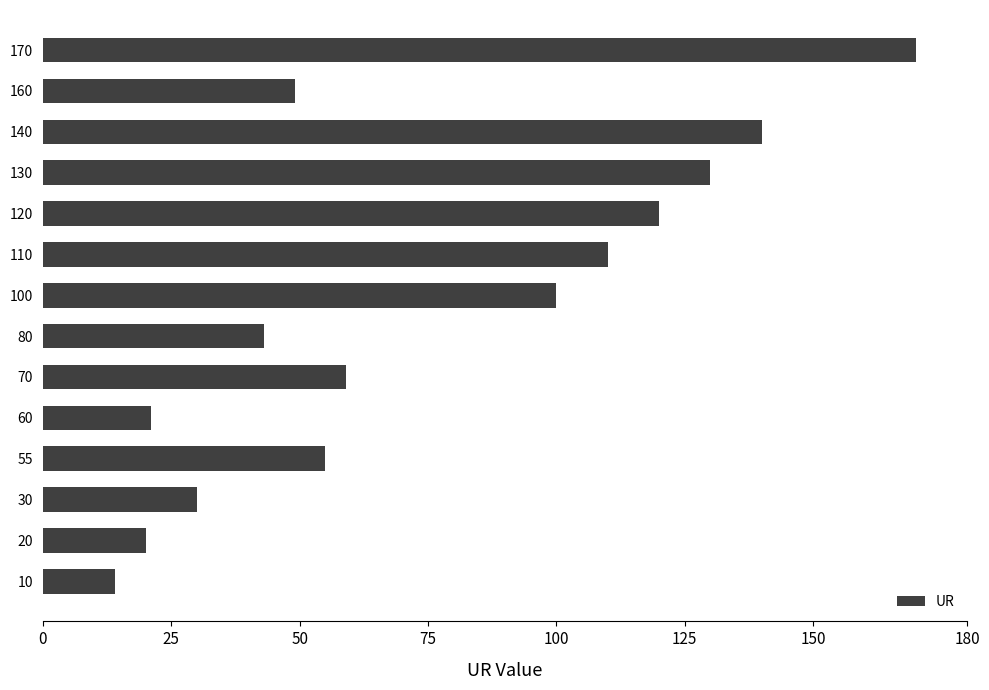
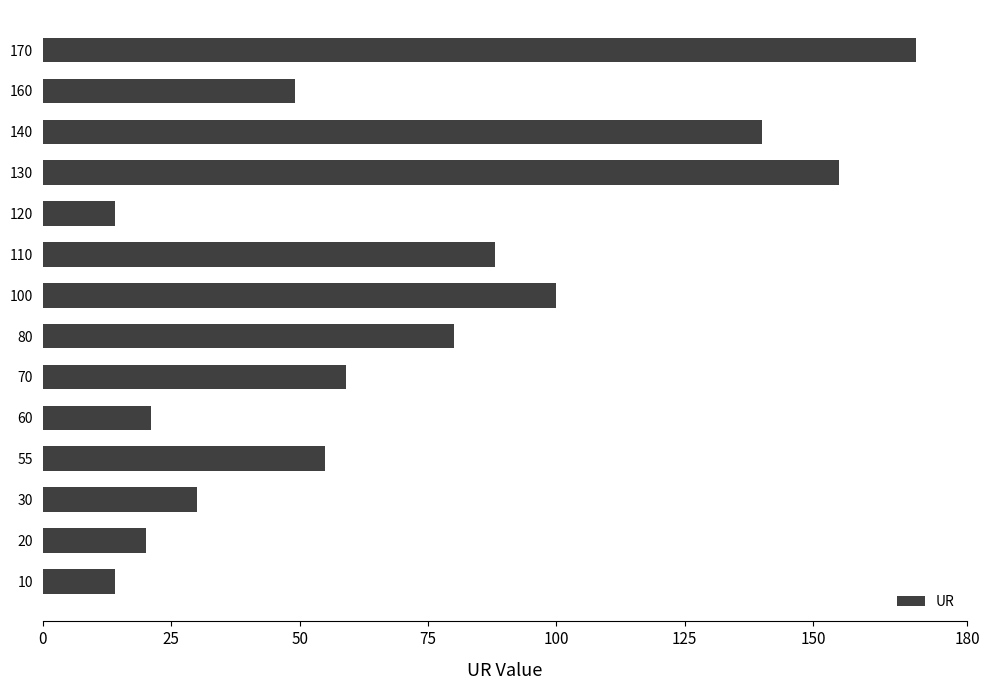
130: 130 -> 155
120: 120 -> 14
110: 110 -> 88
80: 43 -> 80
